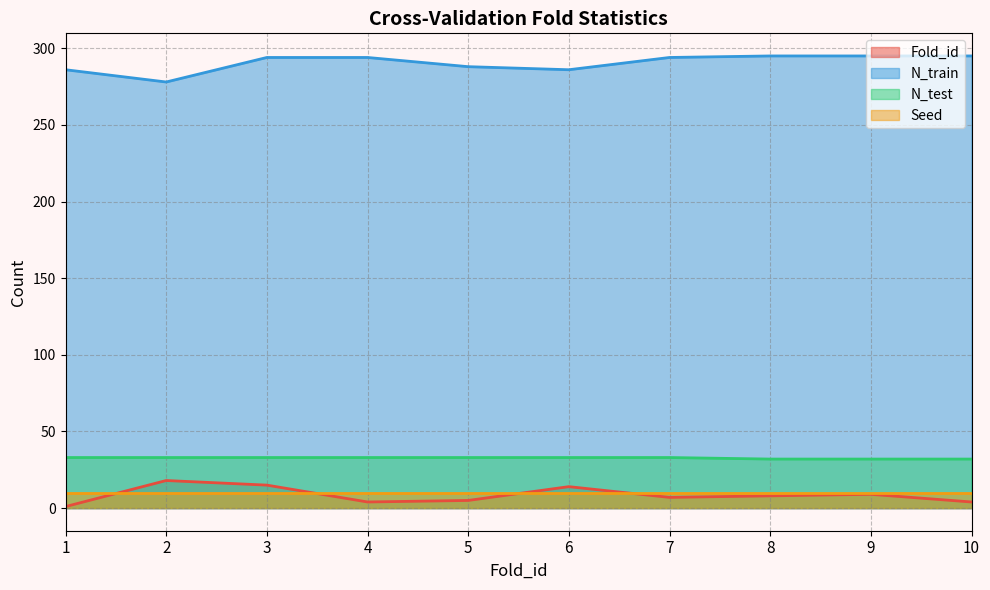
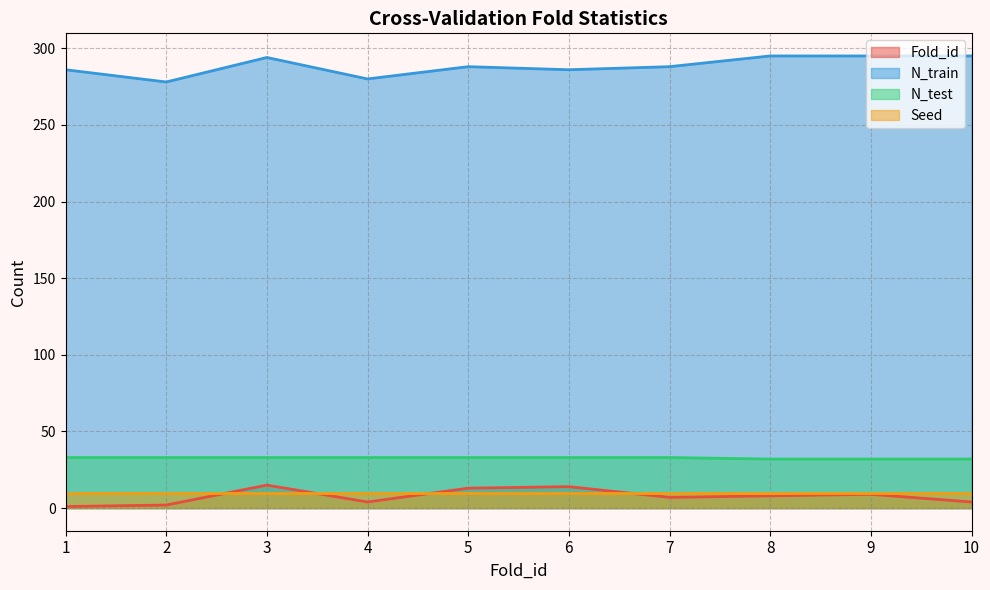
Fold_id, 2: 18 -> 2
N_train, 4: 294 -> 280
Fold_id, 5: 5 -> 13
N_train, 7: 294 -> 288
